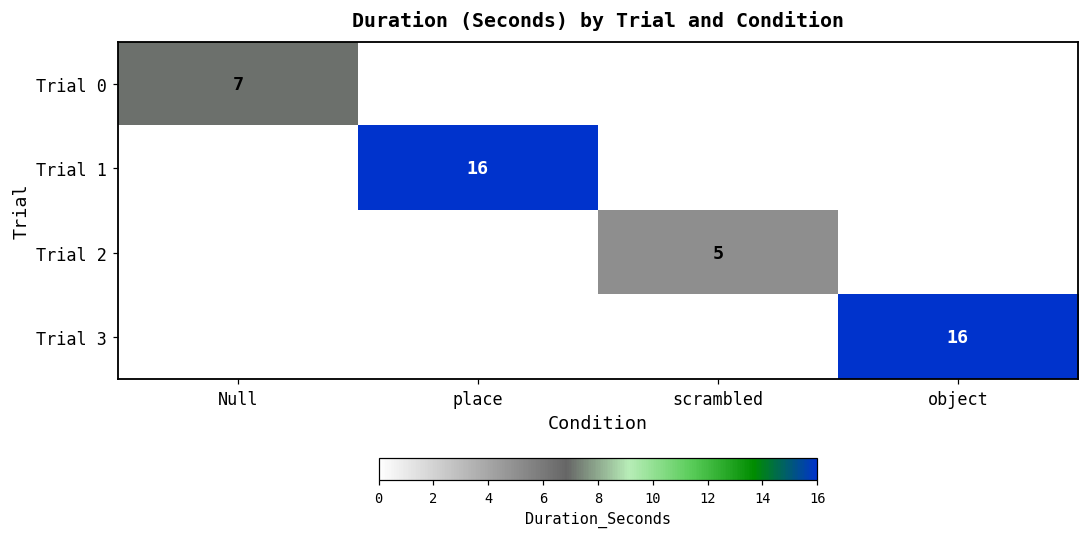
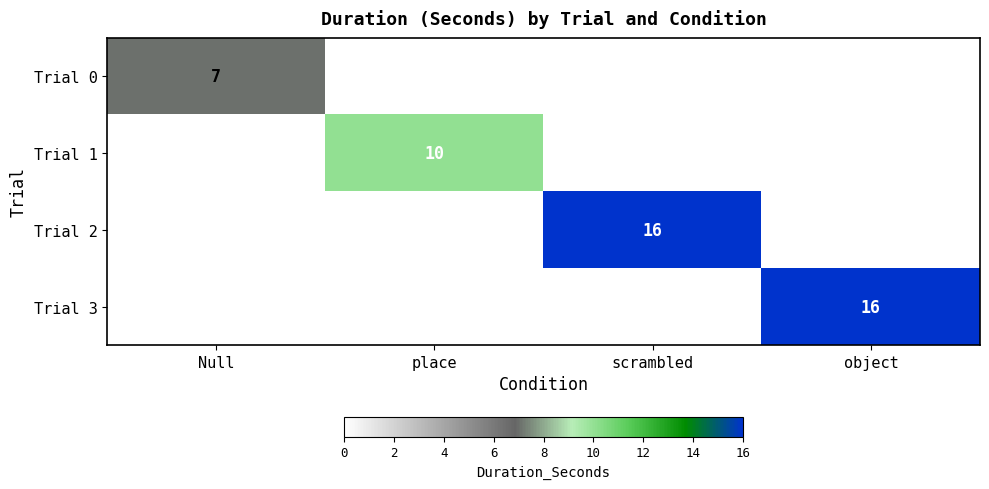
Trial 1, place: 16 -> 10
Trial 2, scrambled: 5 -> 16
